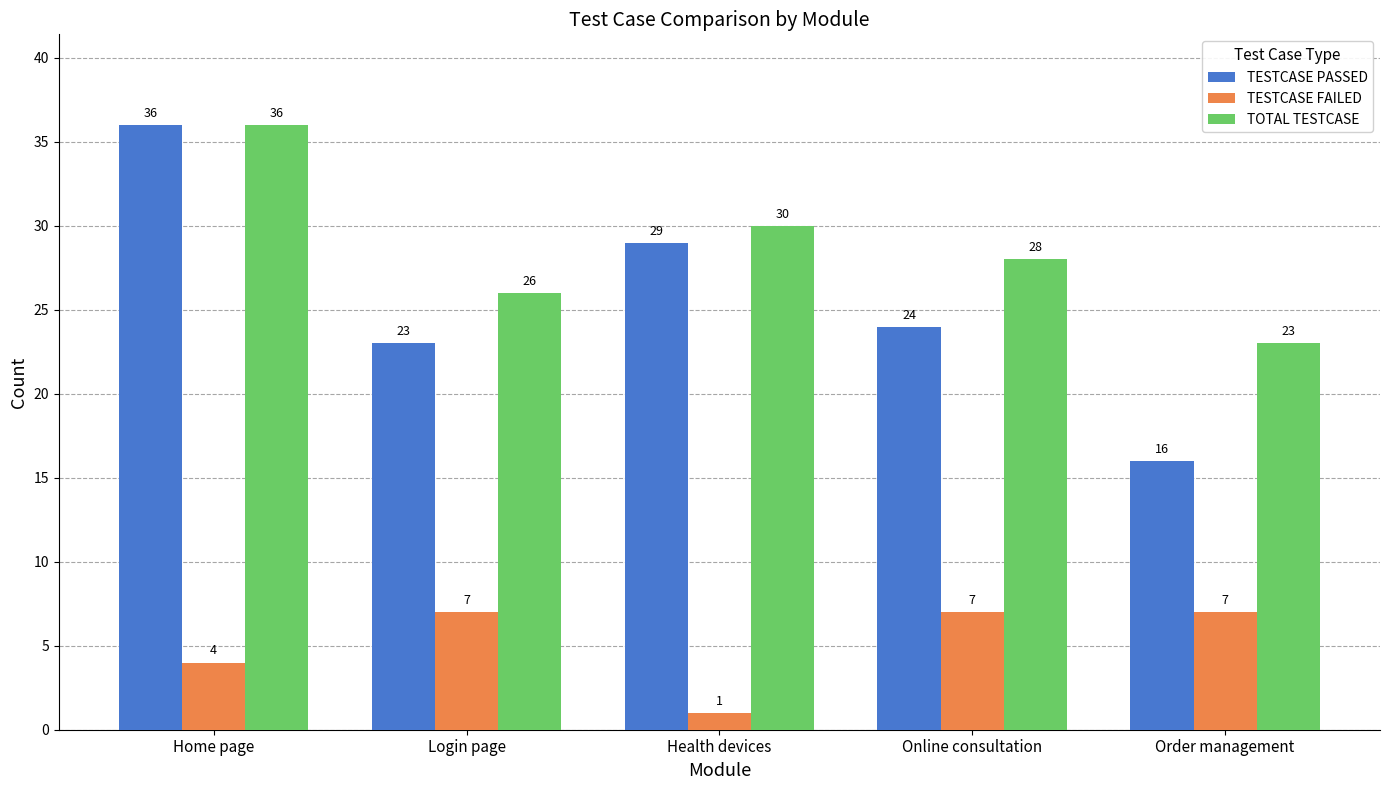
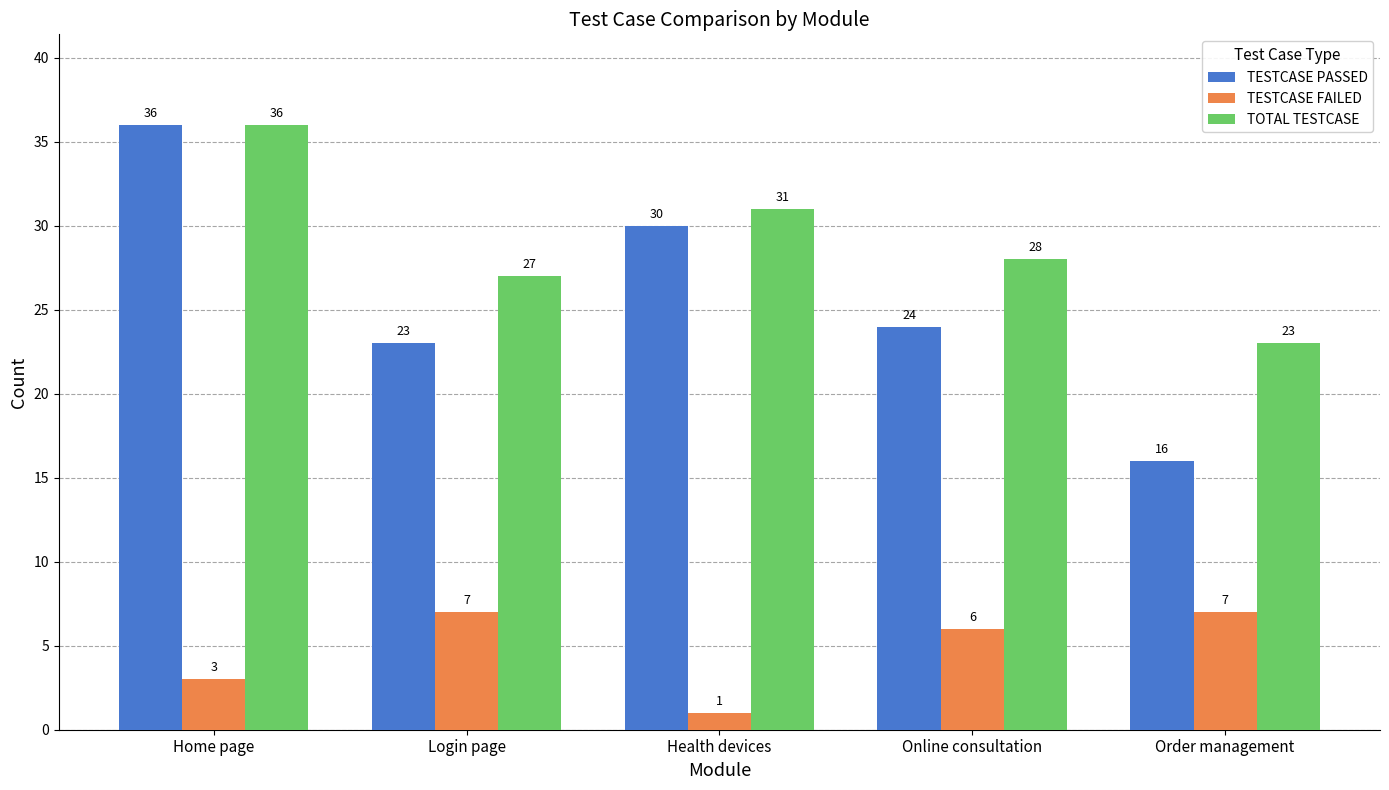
TESTCASE FAILED, Home page: 4 -> 3
TOTAL TESTCASE, Login page: 26 -> 27
TESTCASE PASSED, Health devices: 29 -> 30
TOTAL TESTCASE, Health devices: 30 -> 31
TESTCASE FAILED, Online consultation: 7 -> 6
